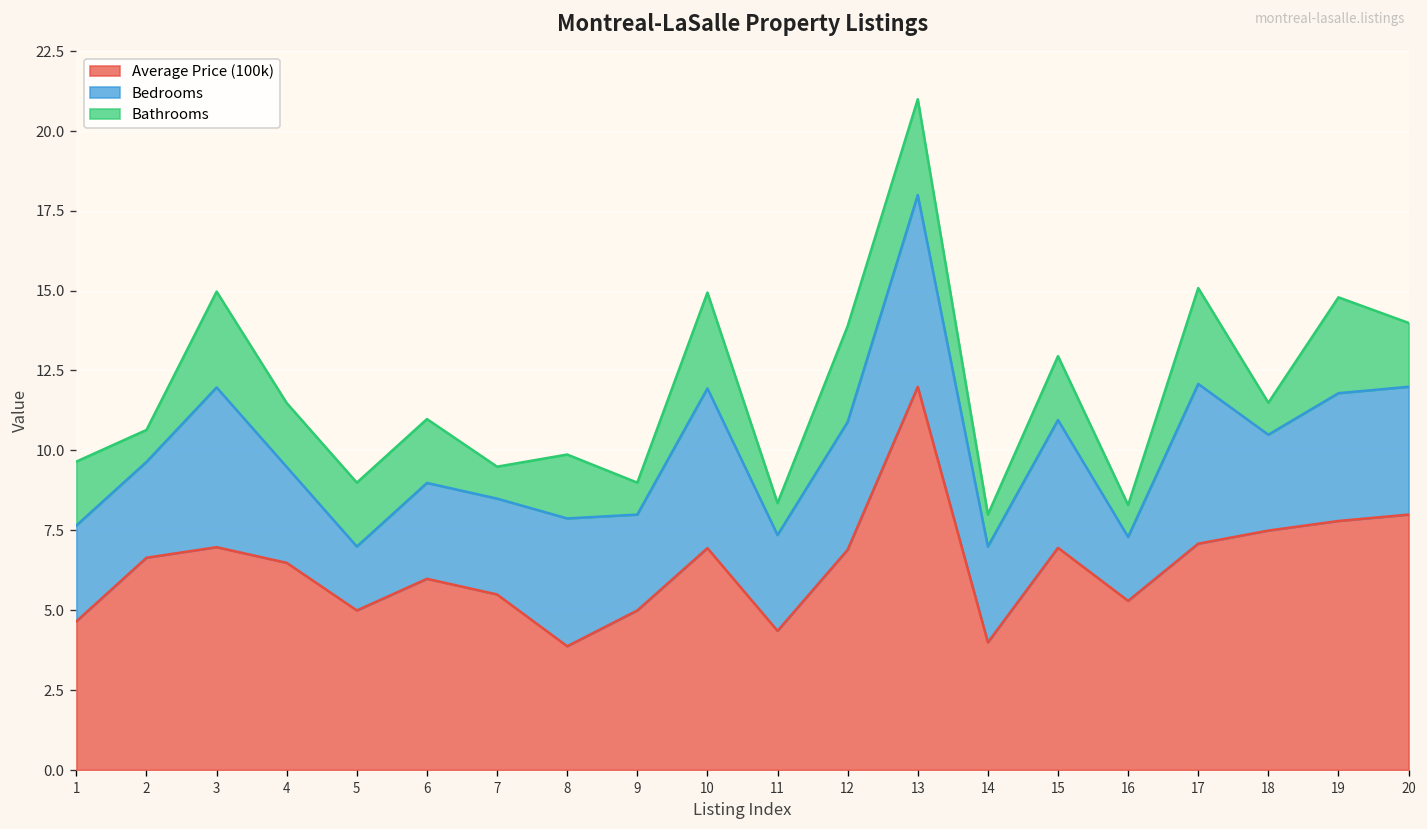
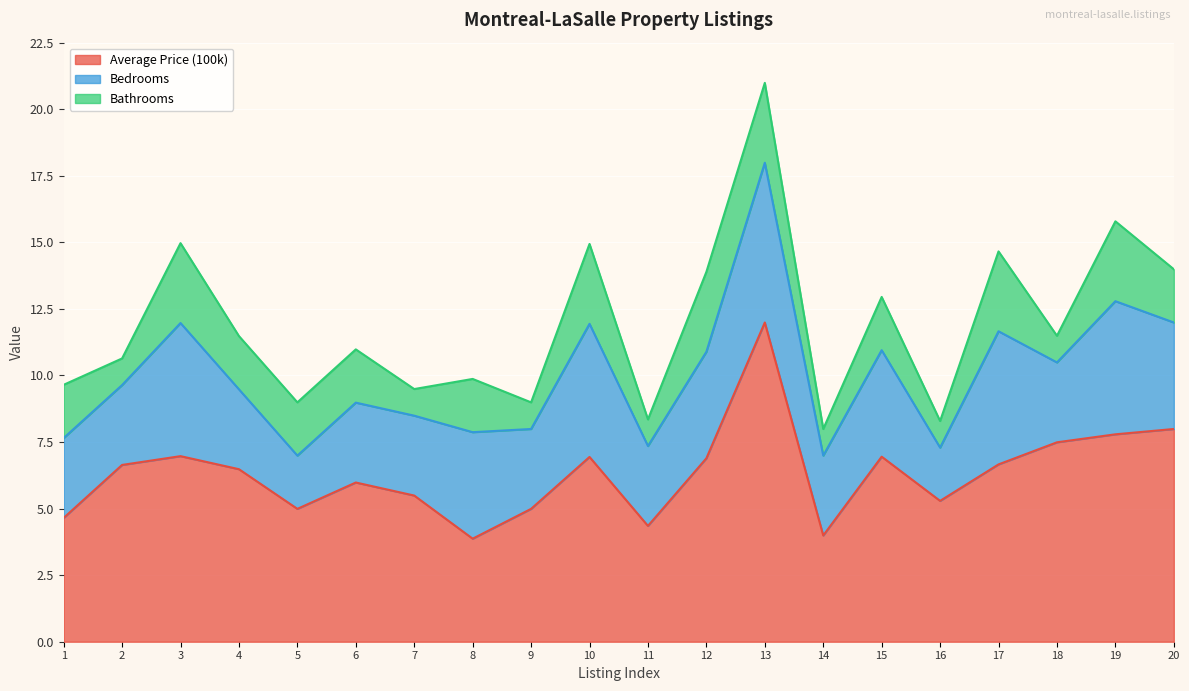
Average Price (100k), 17: 7.1 -> 6.7
Bedrooms, 19: 4 -> 5
